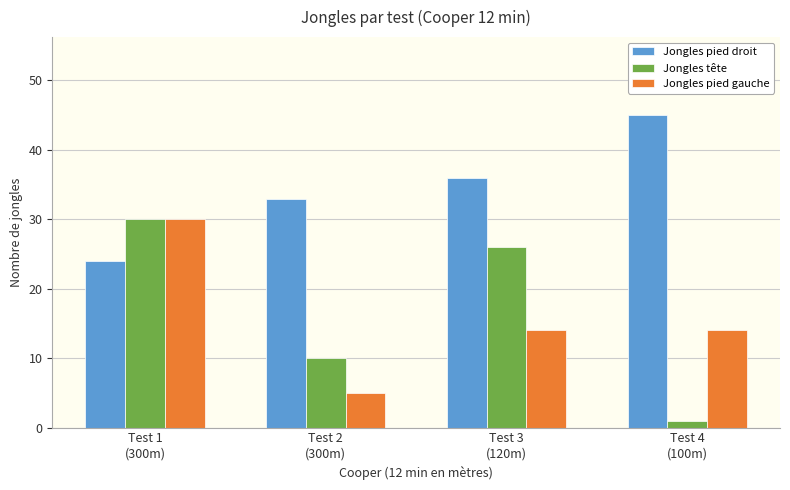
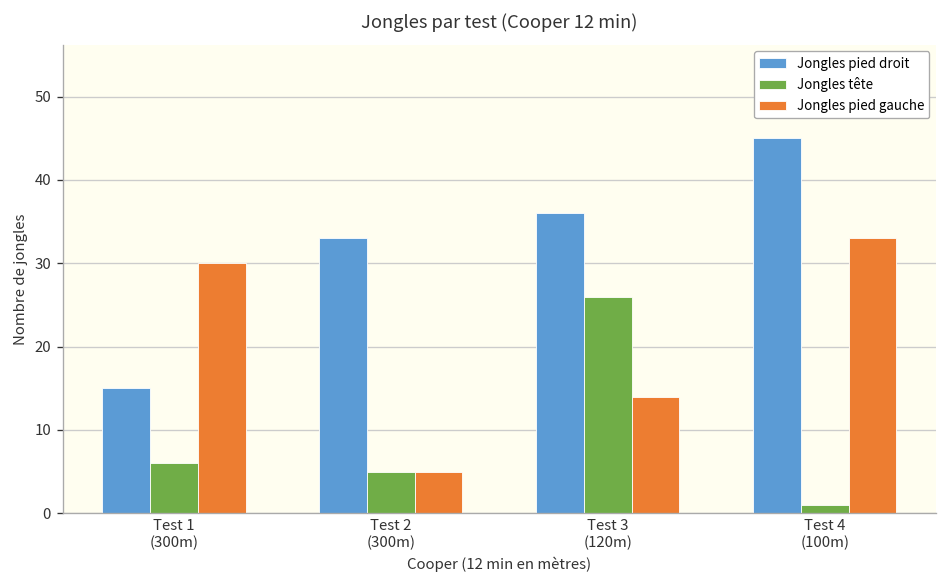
Jongles pied droit, Test 1 (300m): 24 -> 15
Jongles tête, Test 1 (300m): 30 -> 6
Jongles tête, Test 2 (300m): 10 -> 5
Jongles pied gauche, Test 4 (100m): 14 -> 33
